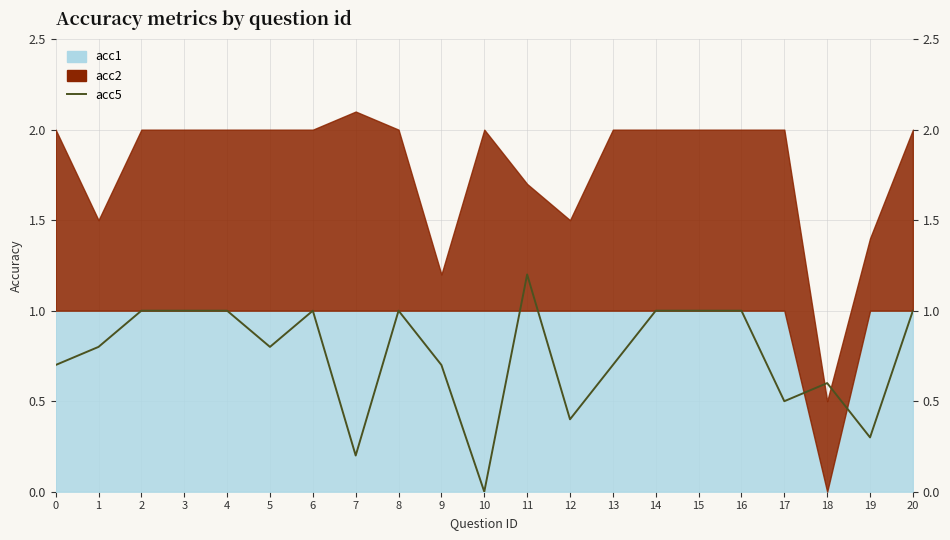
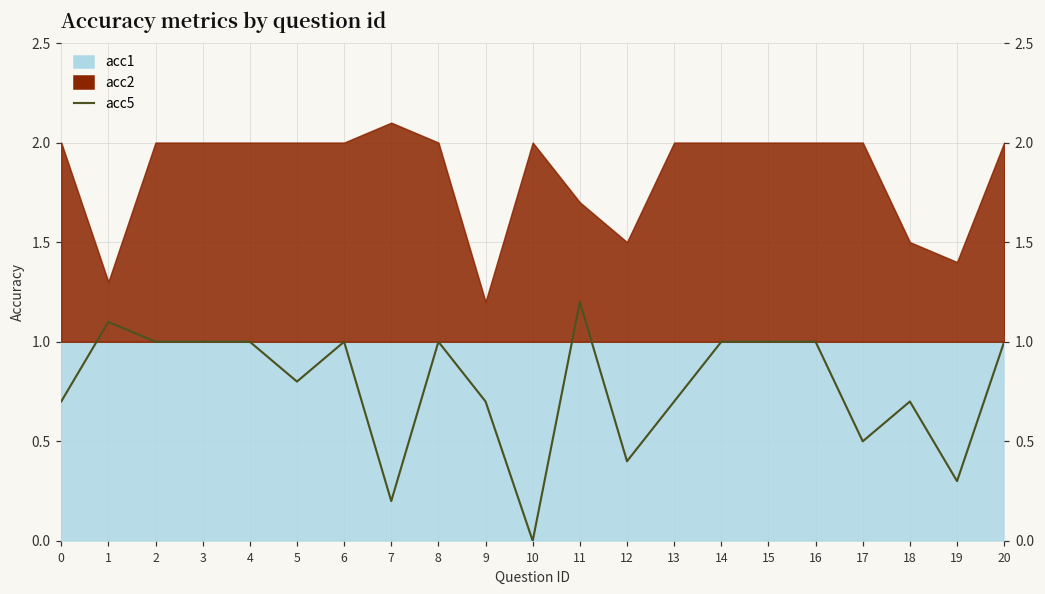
acc5, 1: 0.8 -> 1.1
acc2, 1: 0.5 -> 0.3
acc5, 18: 0.6 -> 0.7
acc1, 18: 0 -> 1
